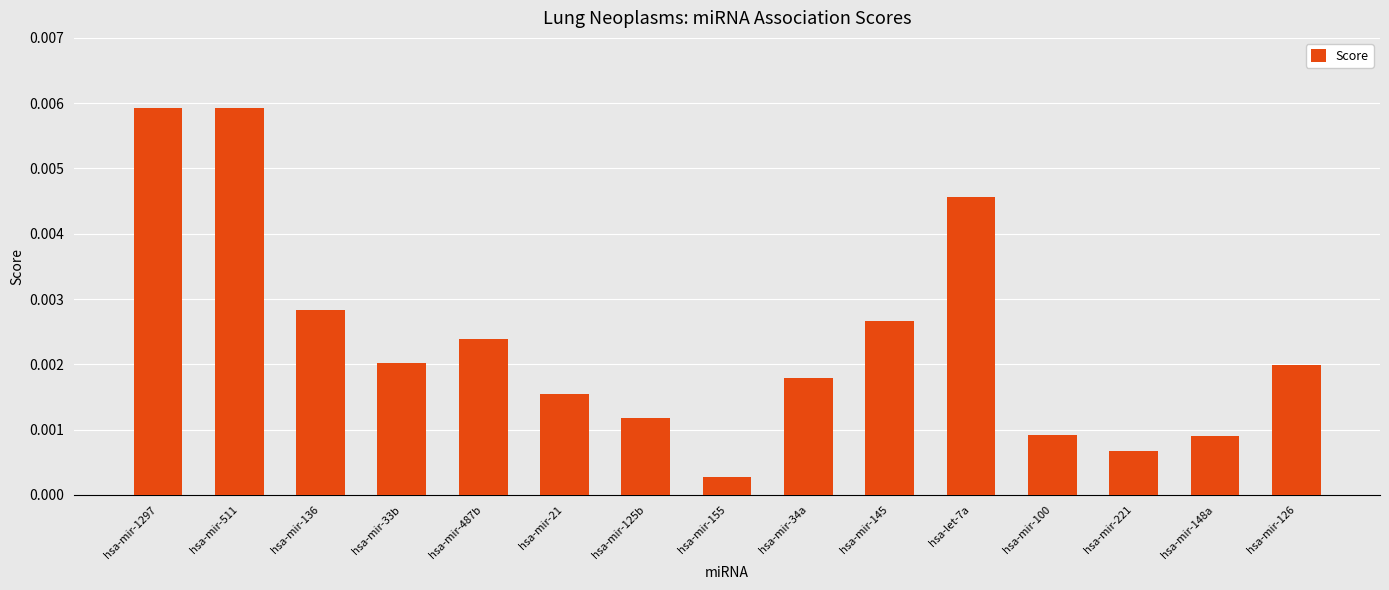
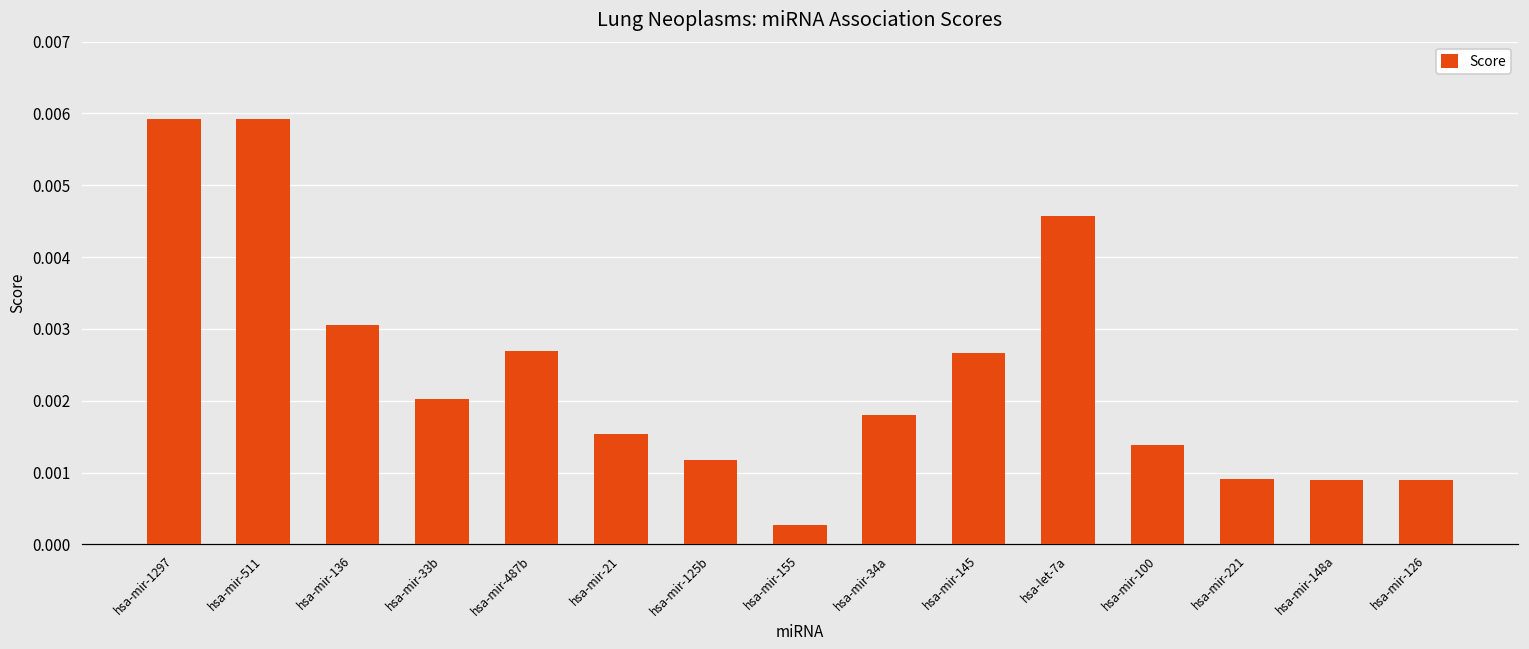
hsa-mir-136: 0.0028 -> 0.0030
hsa-mir-487b: 0.0024 -> 0.0027
hsa-mir-100: 0.0009 -> 0.0014
hsa-mir-221: 0.0007 -> 0.0009
hsa-mir-126: 0.0020 -> 0.0009
